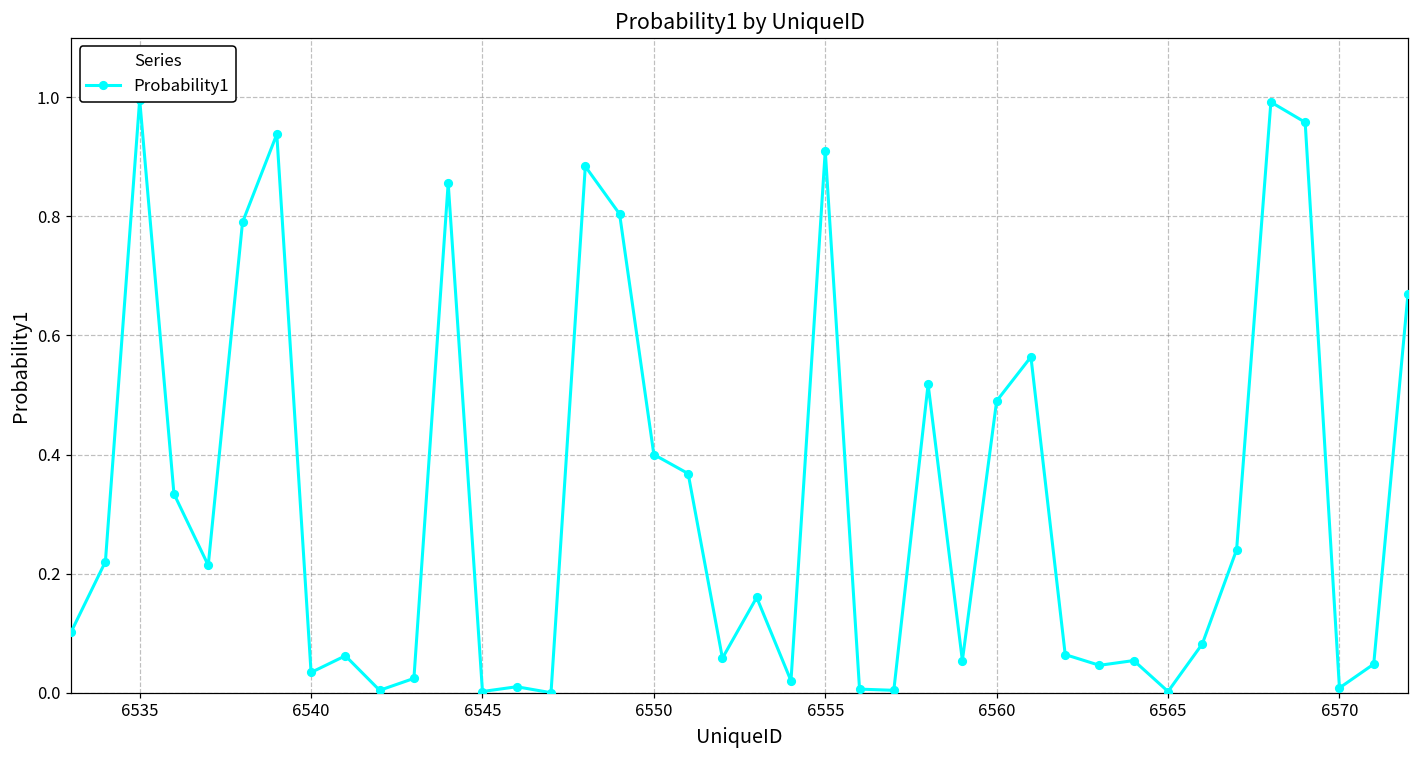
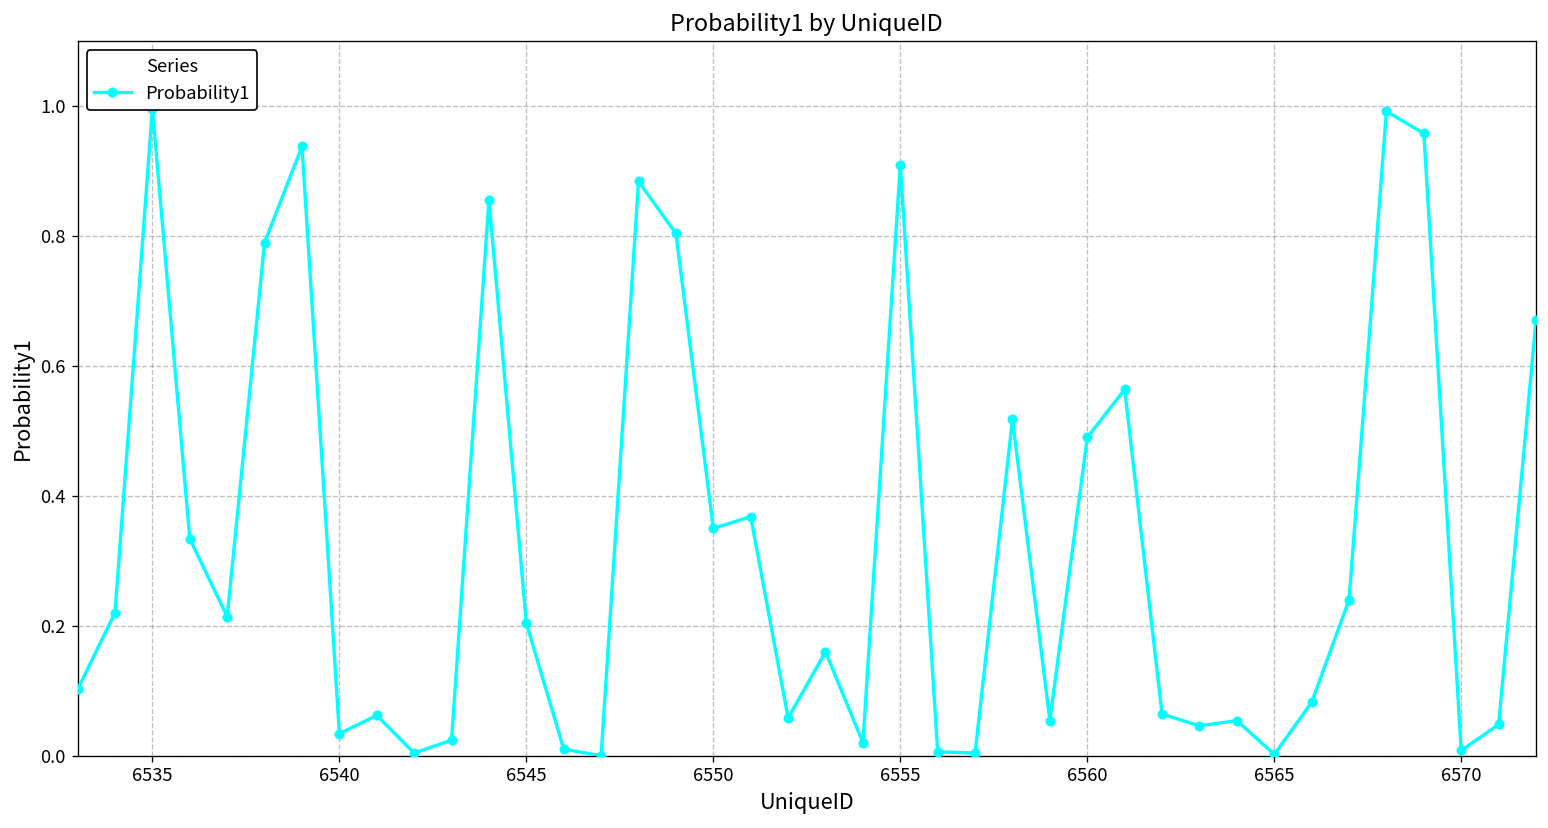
6545: 0.00 -> 0.20
6550: 0.40 -> 0.35
